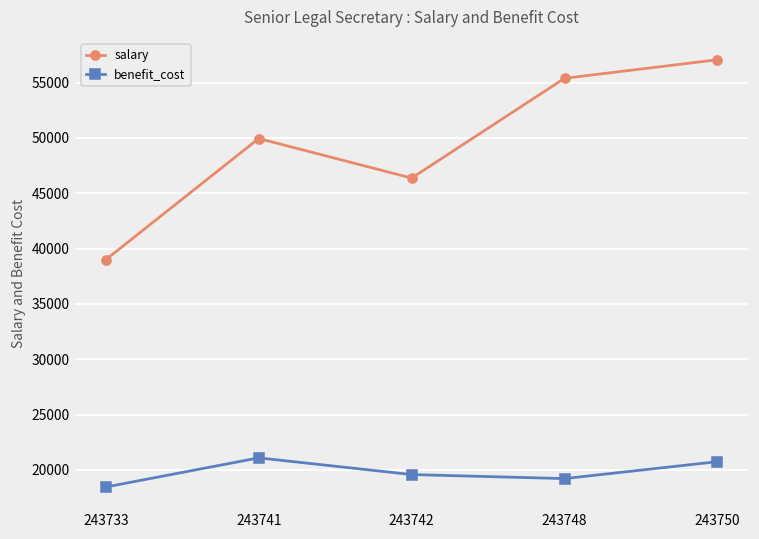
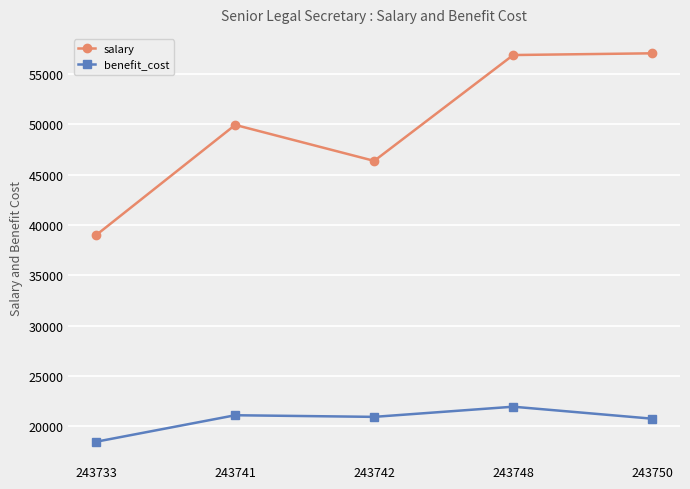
benefit_cost, 243742: 19600 -> 20900
salary, 243748: 55400 -> 56900
benefit_cost, 243748: 19200 -> 21900
